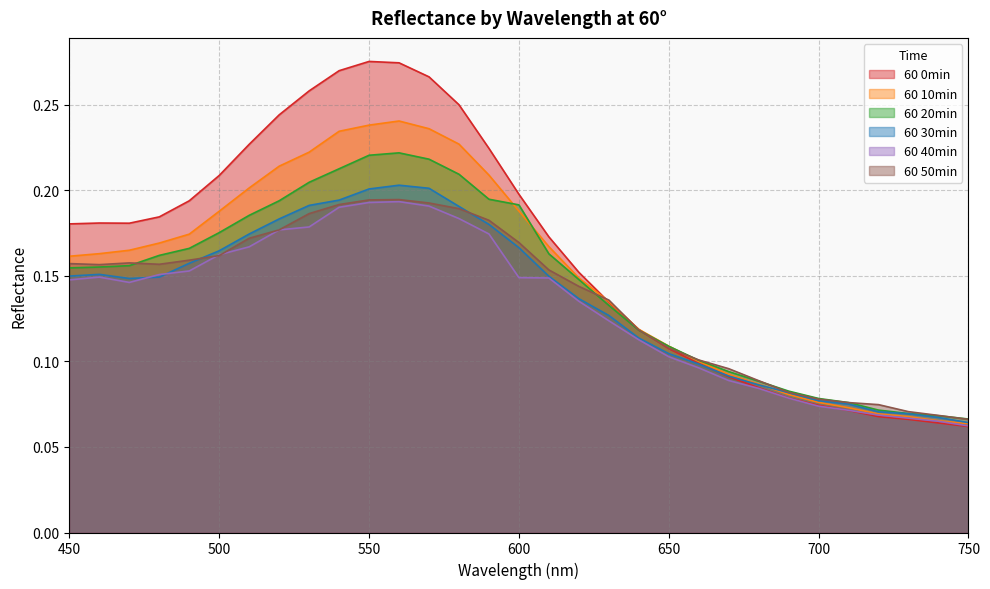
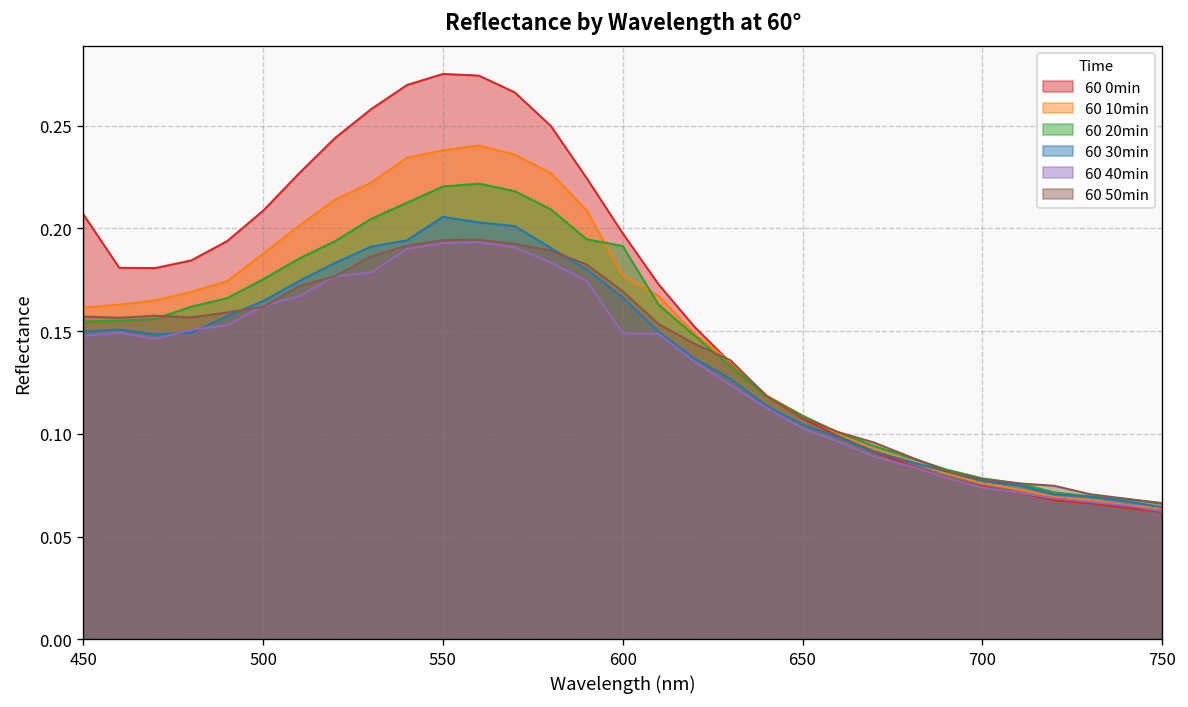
60 0min, 450: 0.180 -> 0.207
60 30min, 550: 0.201 -> 0.206
60 10min, 600: 0.188 -> 0.177
